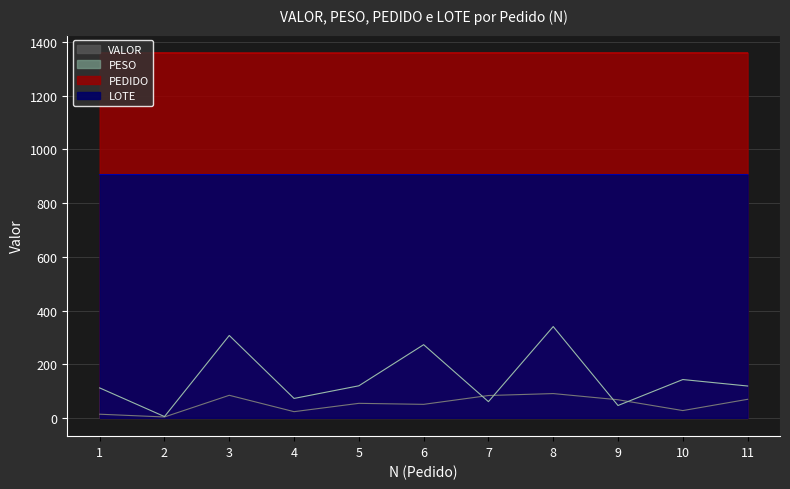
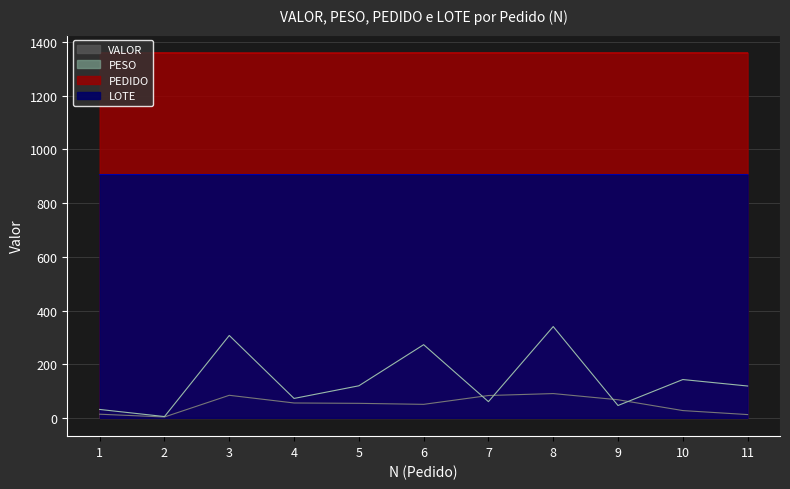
PESO, 1: 110 -> 30
VALOR, 4: 20 -> 60
VALOR, 11: 70 -> 10
